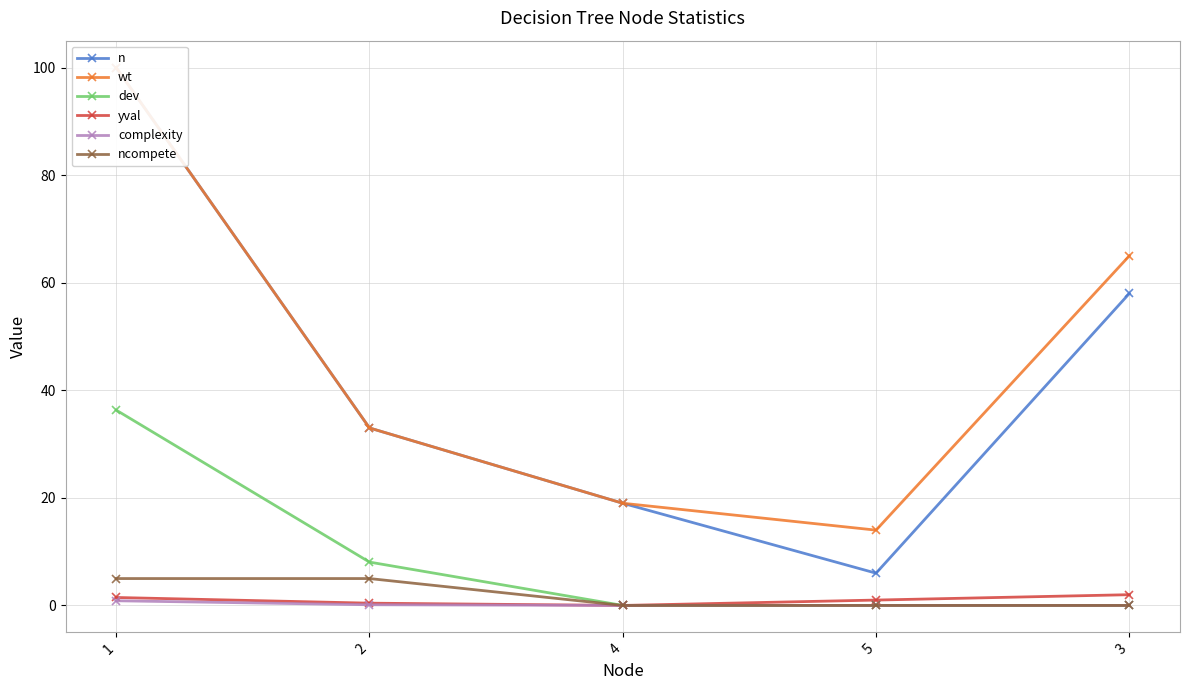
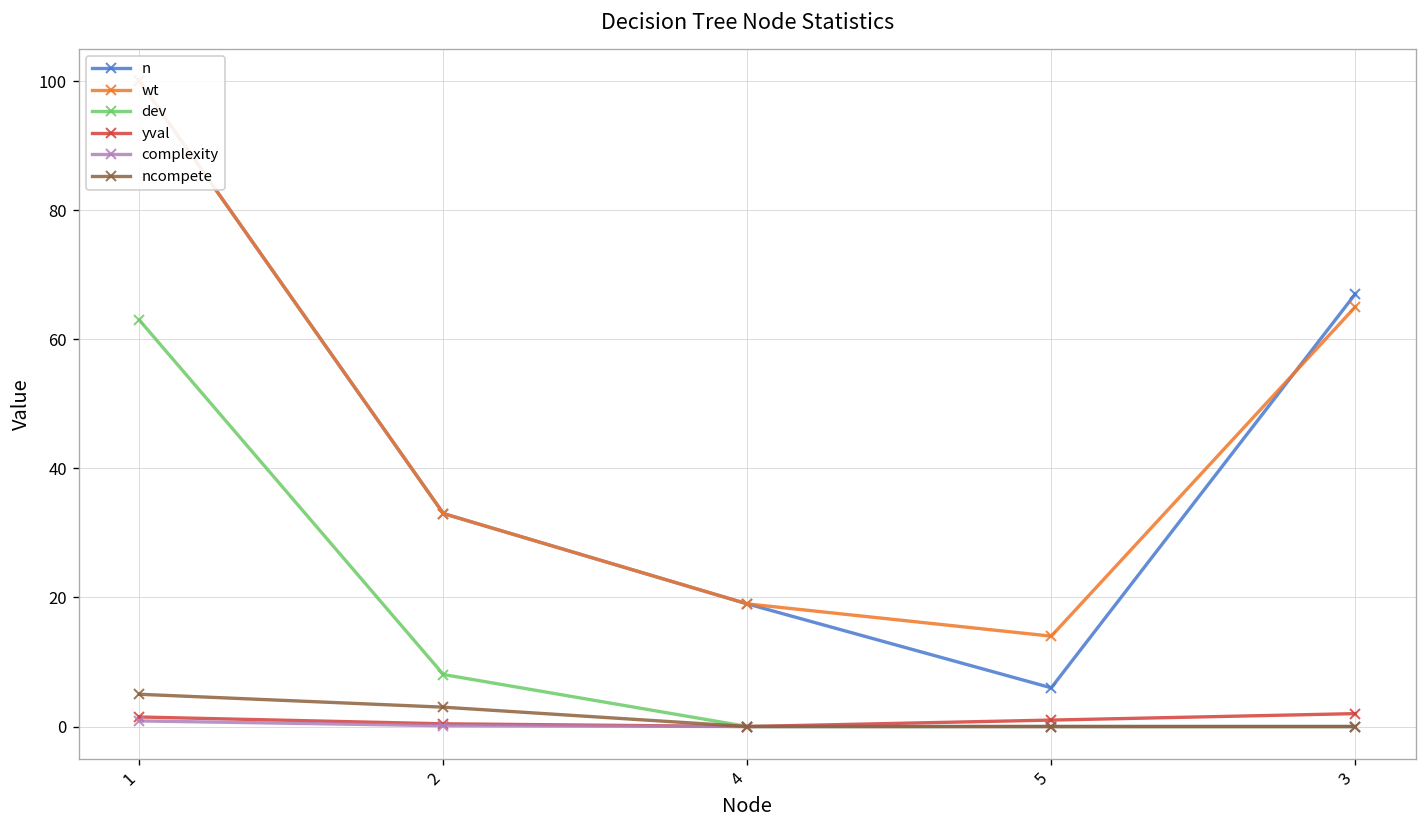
dev, 1: 36 -> 63
ncompete, 2: 5 -> 3
n, 3: 58 -> 67
